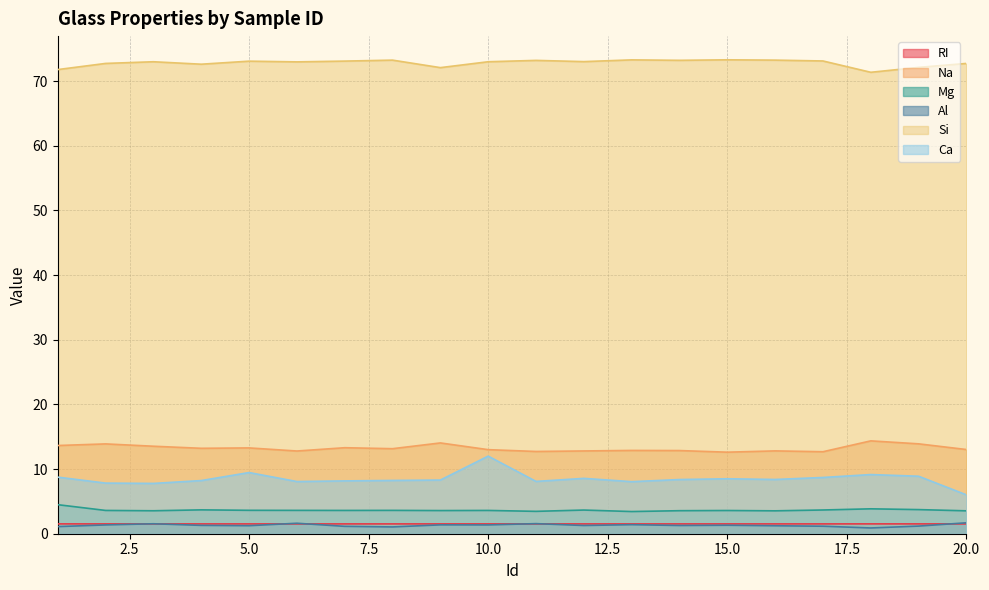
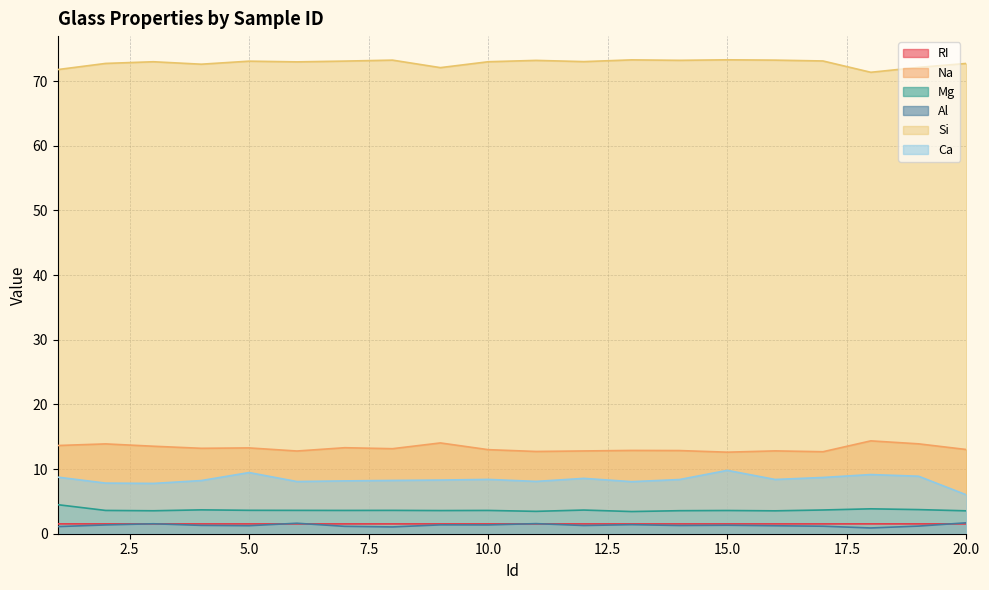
Ca, 10.0: 12 -> 8
Ca, 15.0: 9 -> 10
